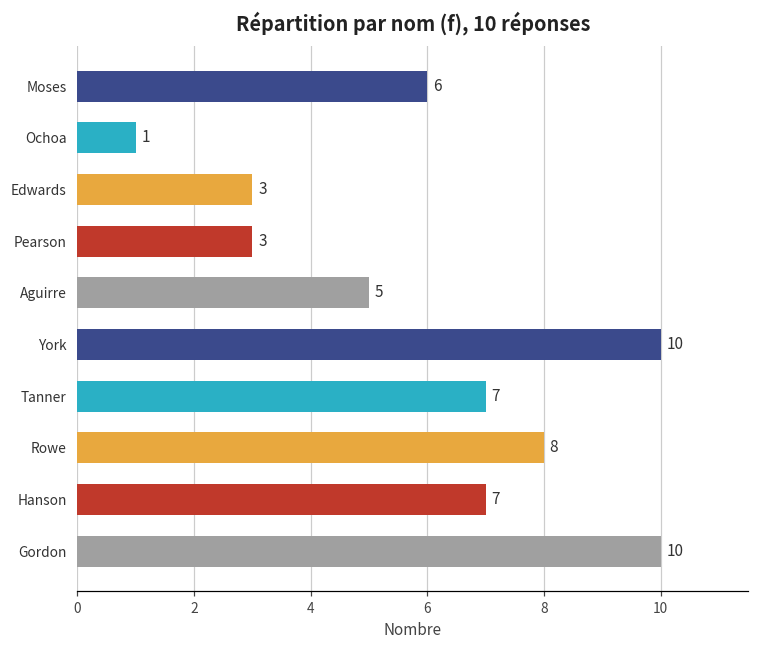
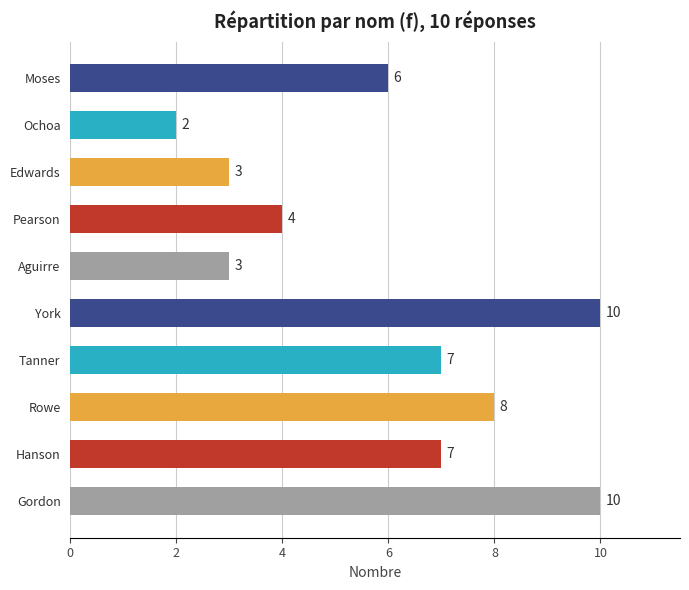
Ochoa: 1 -> 2
Pearson: 3 -> 4
Aguirre: 5 -> 3
